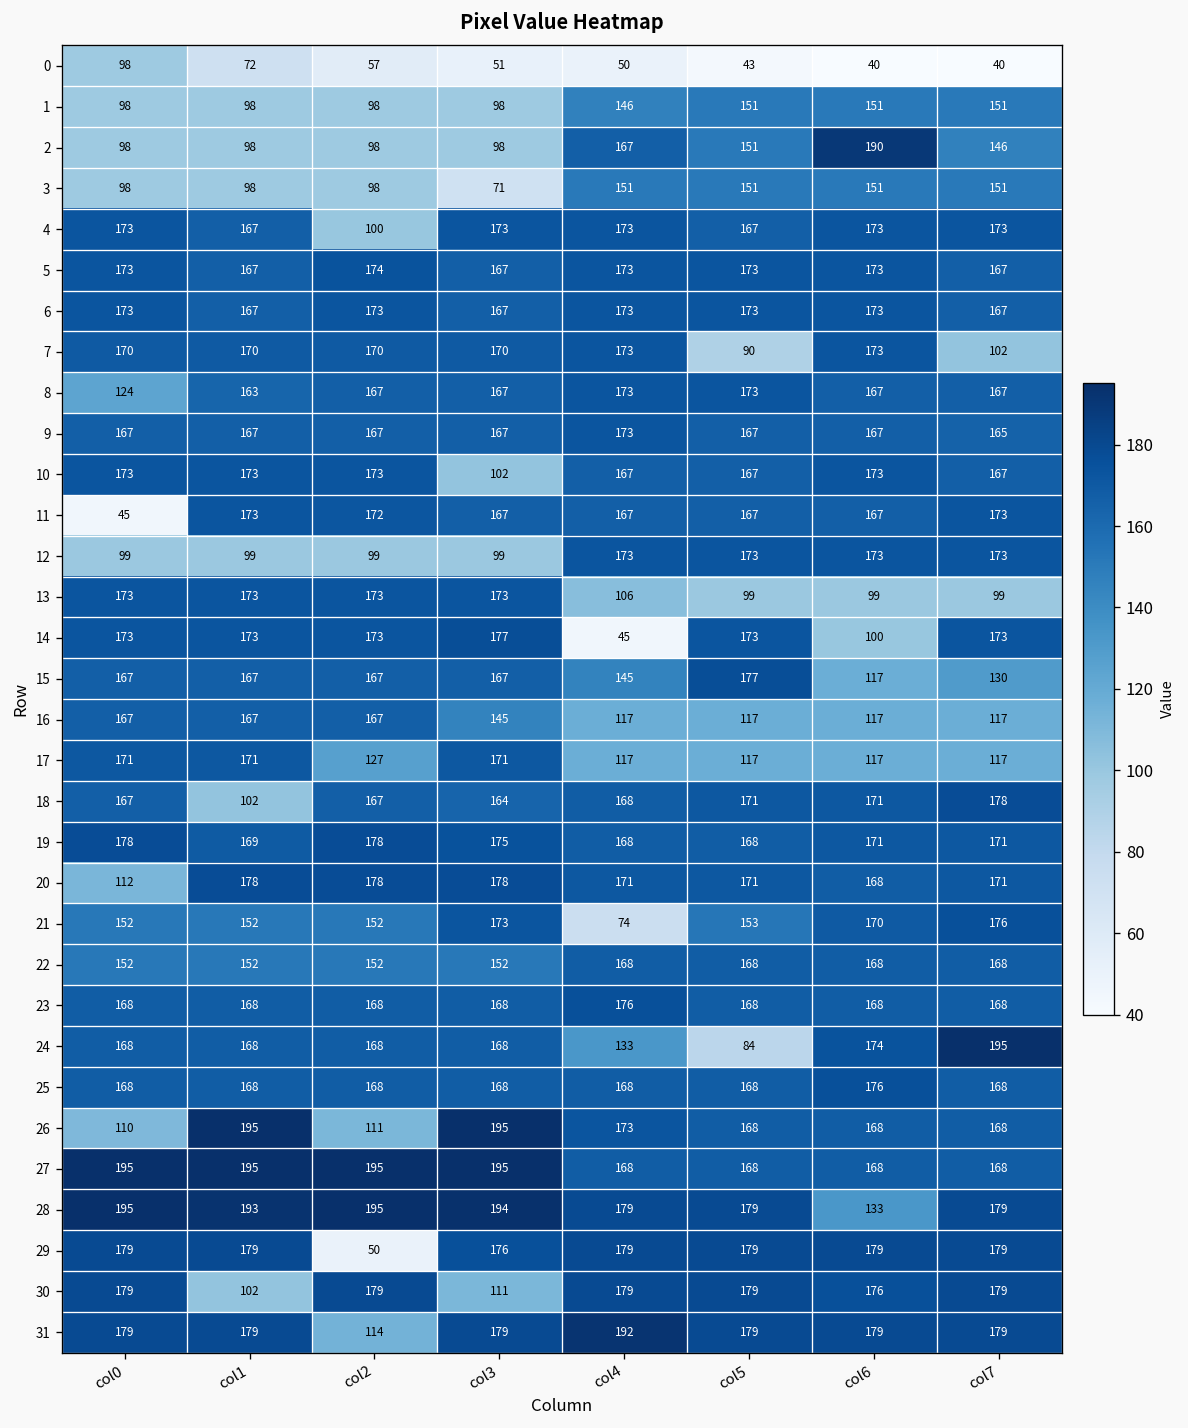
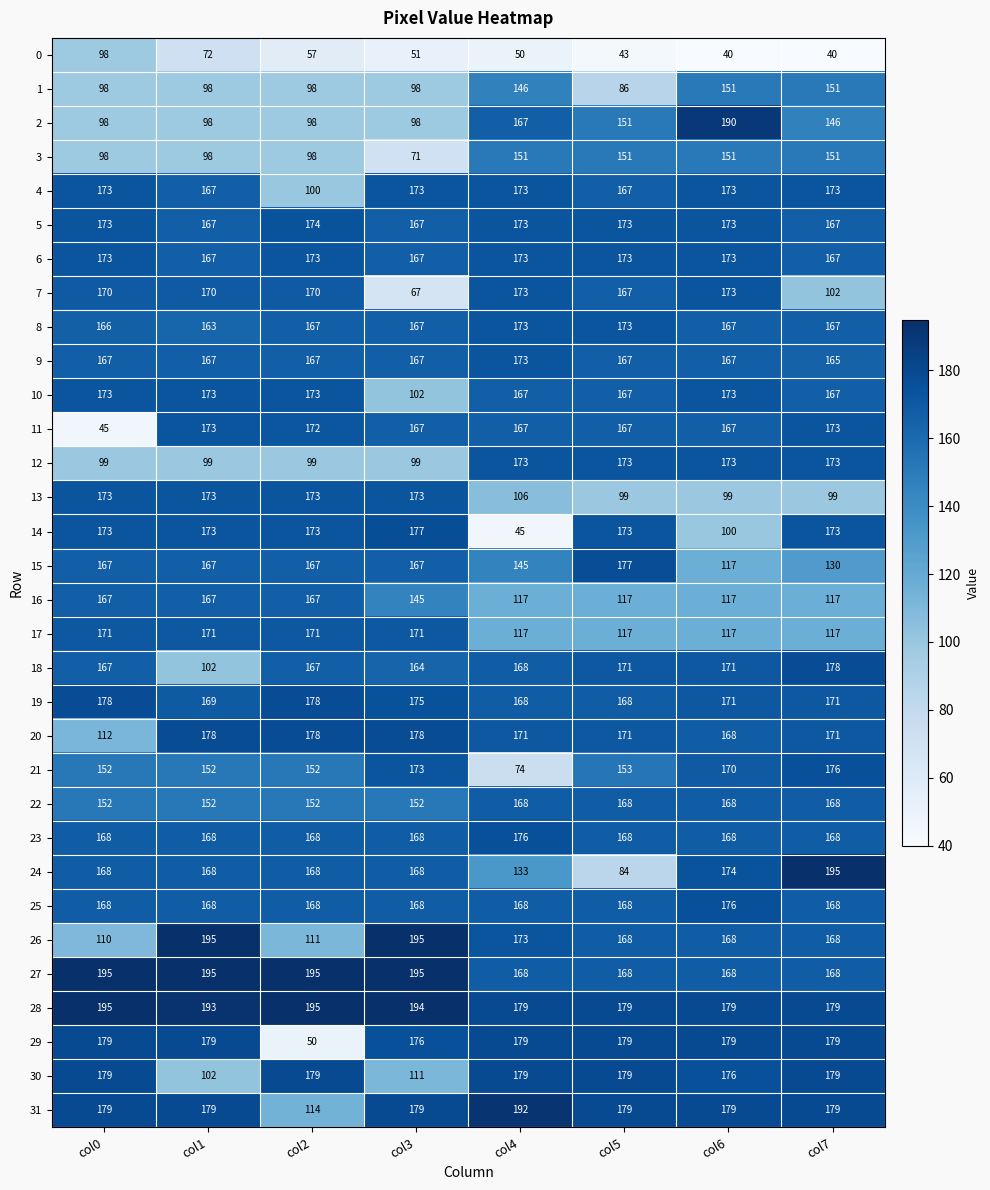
1, col5: 151 -> 86
7, col3: 170 -> 67
7, col5: 90 -> 167
8, col0: 124 -> 166
17, col2: 127 -> 171
28, col6: 133 -> 179
